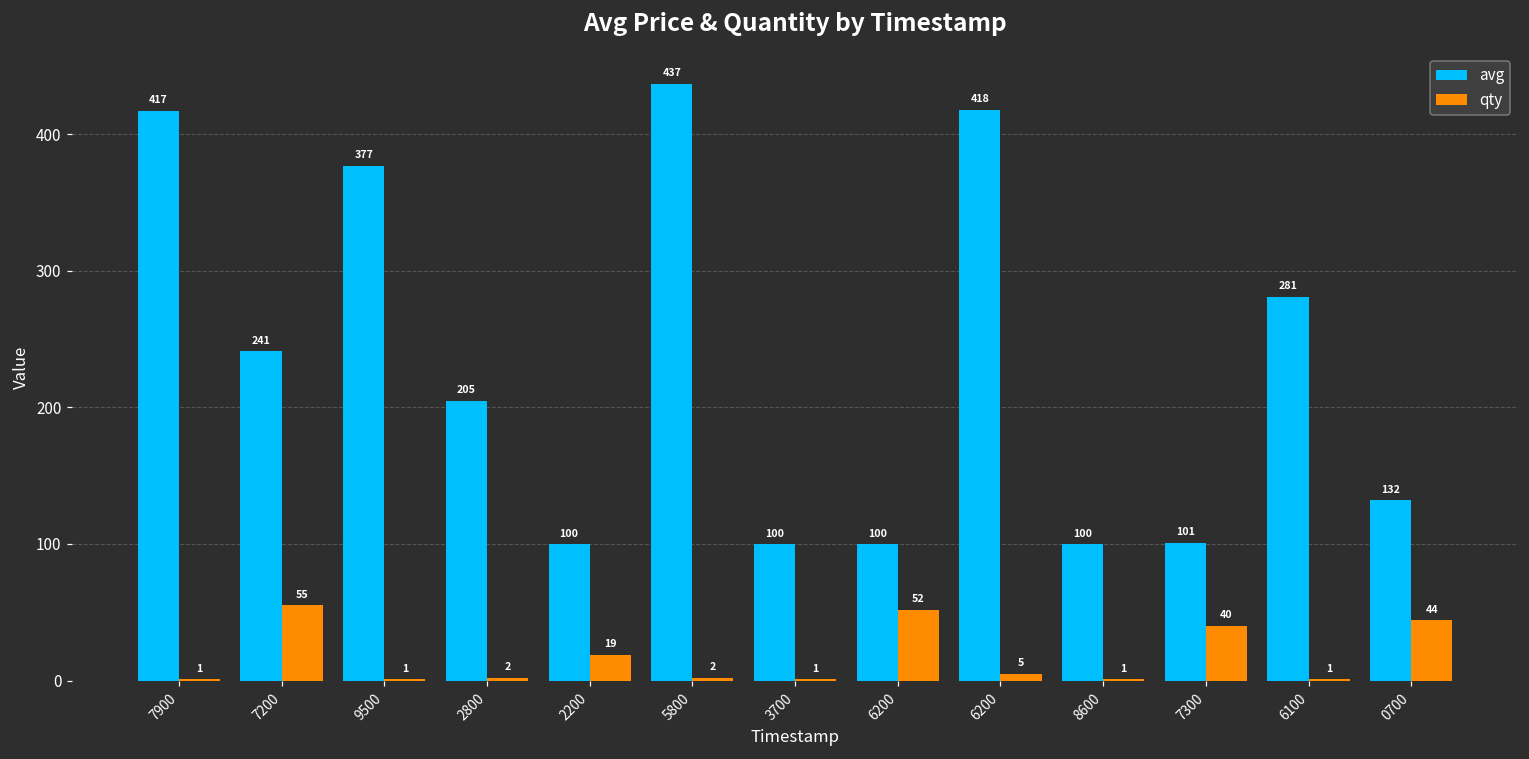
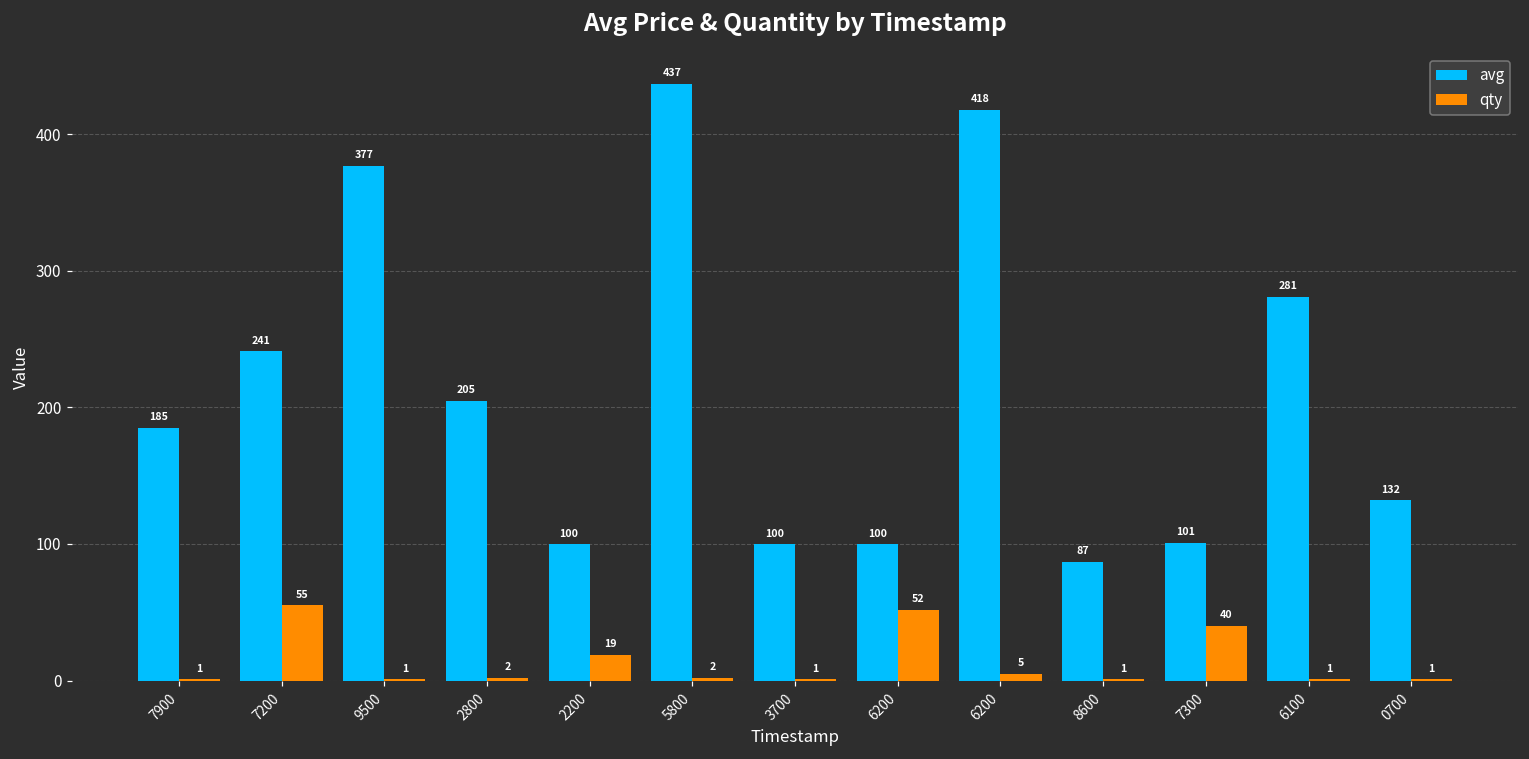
avg, 7900: 417 -> 185
avg, 8600: 100 -> 87
qty, 0700: 44 -> 1
